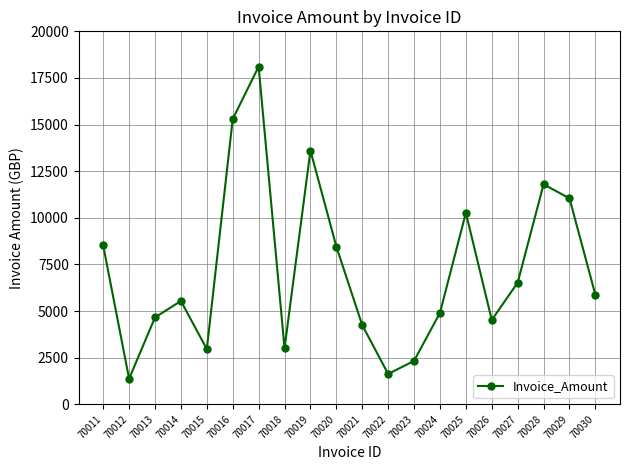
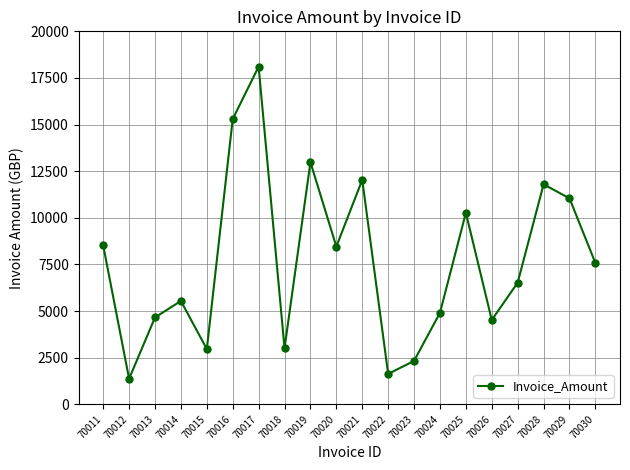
70019: 13600 -> 13000
70021: 4200 -> 12000
70030: 5900 -> 7600
